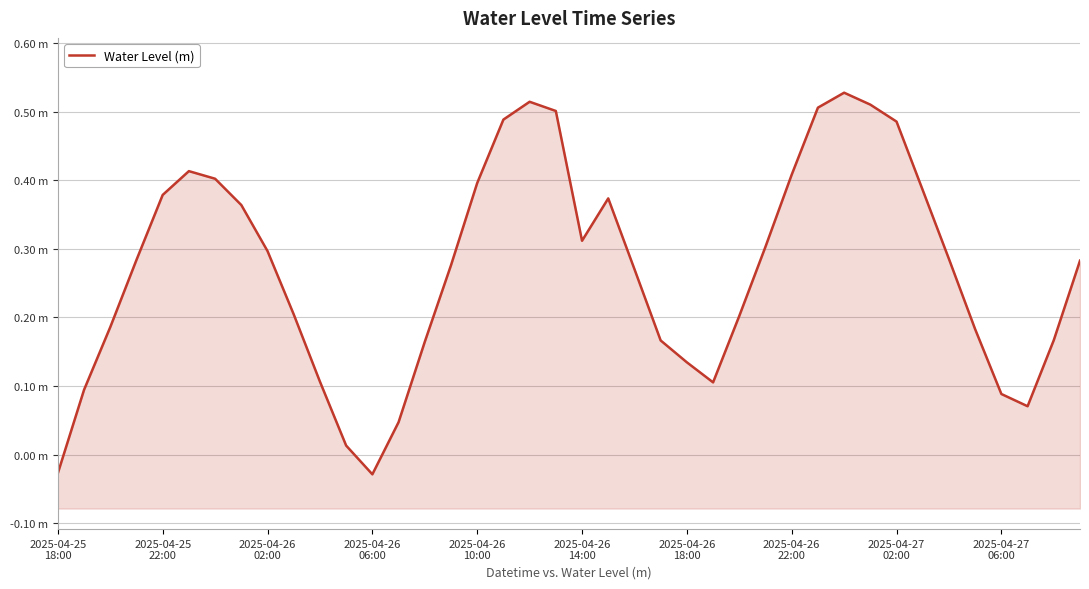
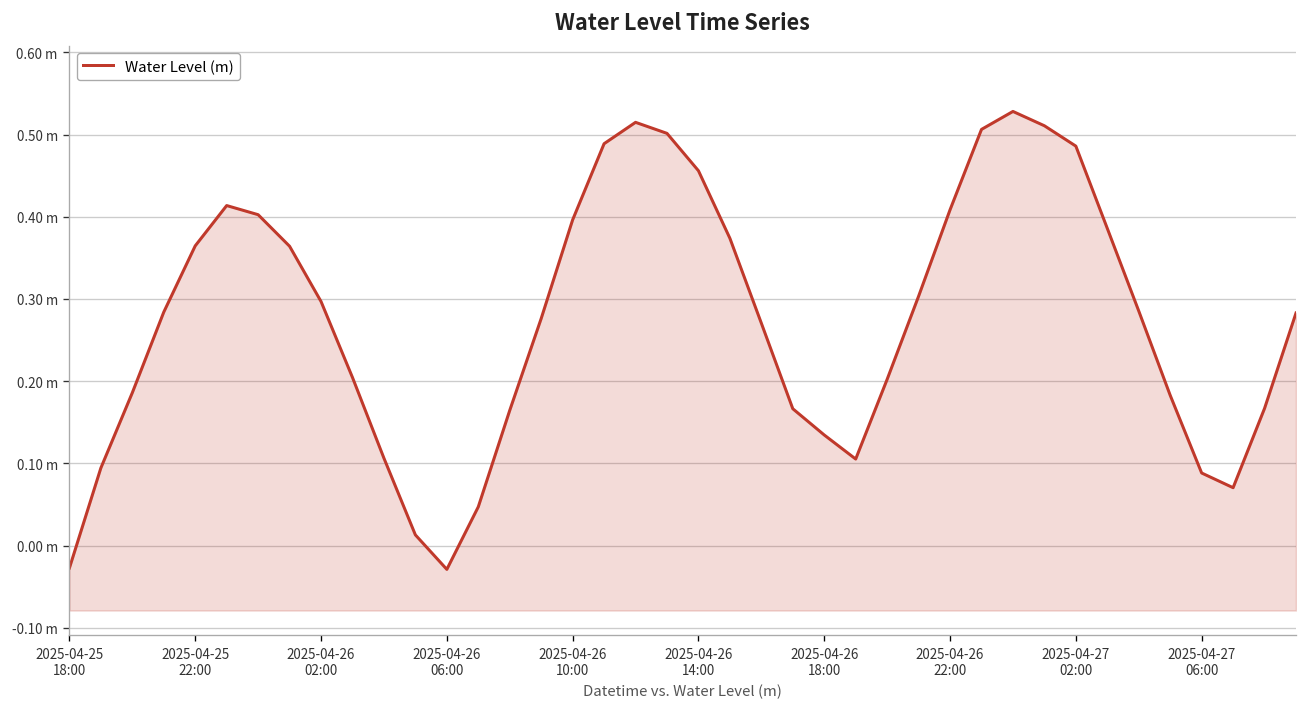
2025-04-25 22:00: 0.38 m -> 0.36 m
2025-04-26 14:00: 0.31 m -> 0.46 m
